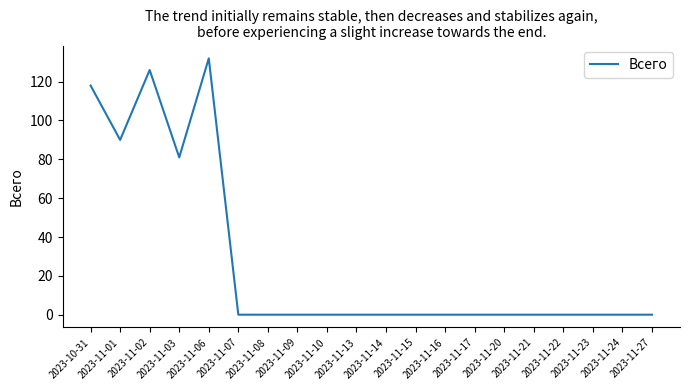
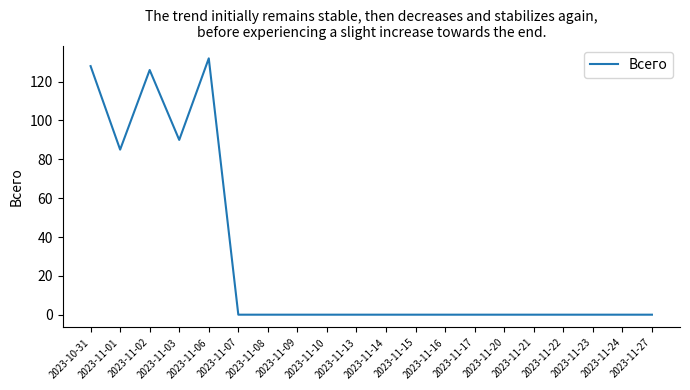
2023-10-31: 118 -> 128
2023-11-01: 90 -> 85
2023-11-03: 81 -> 90
